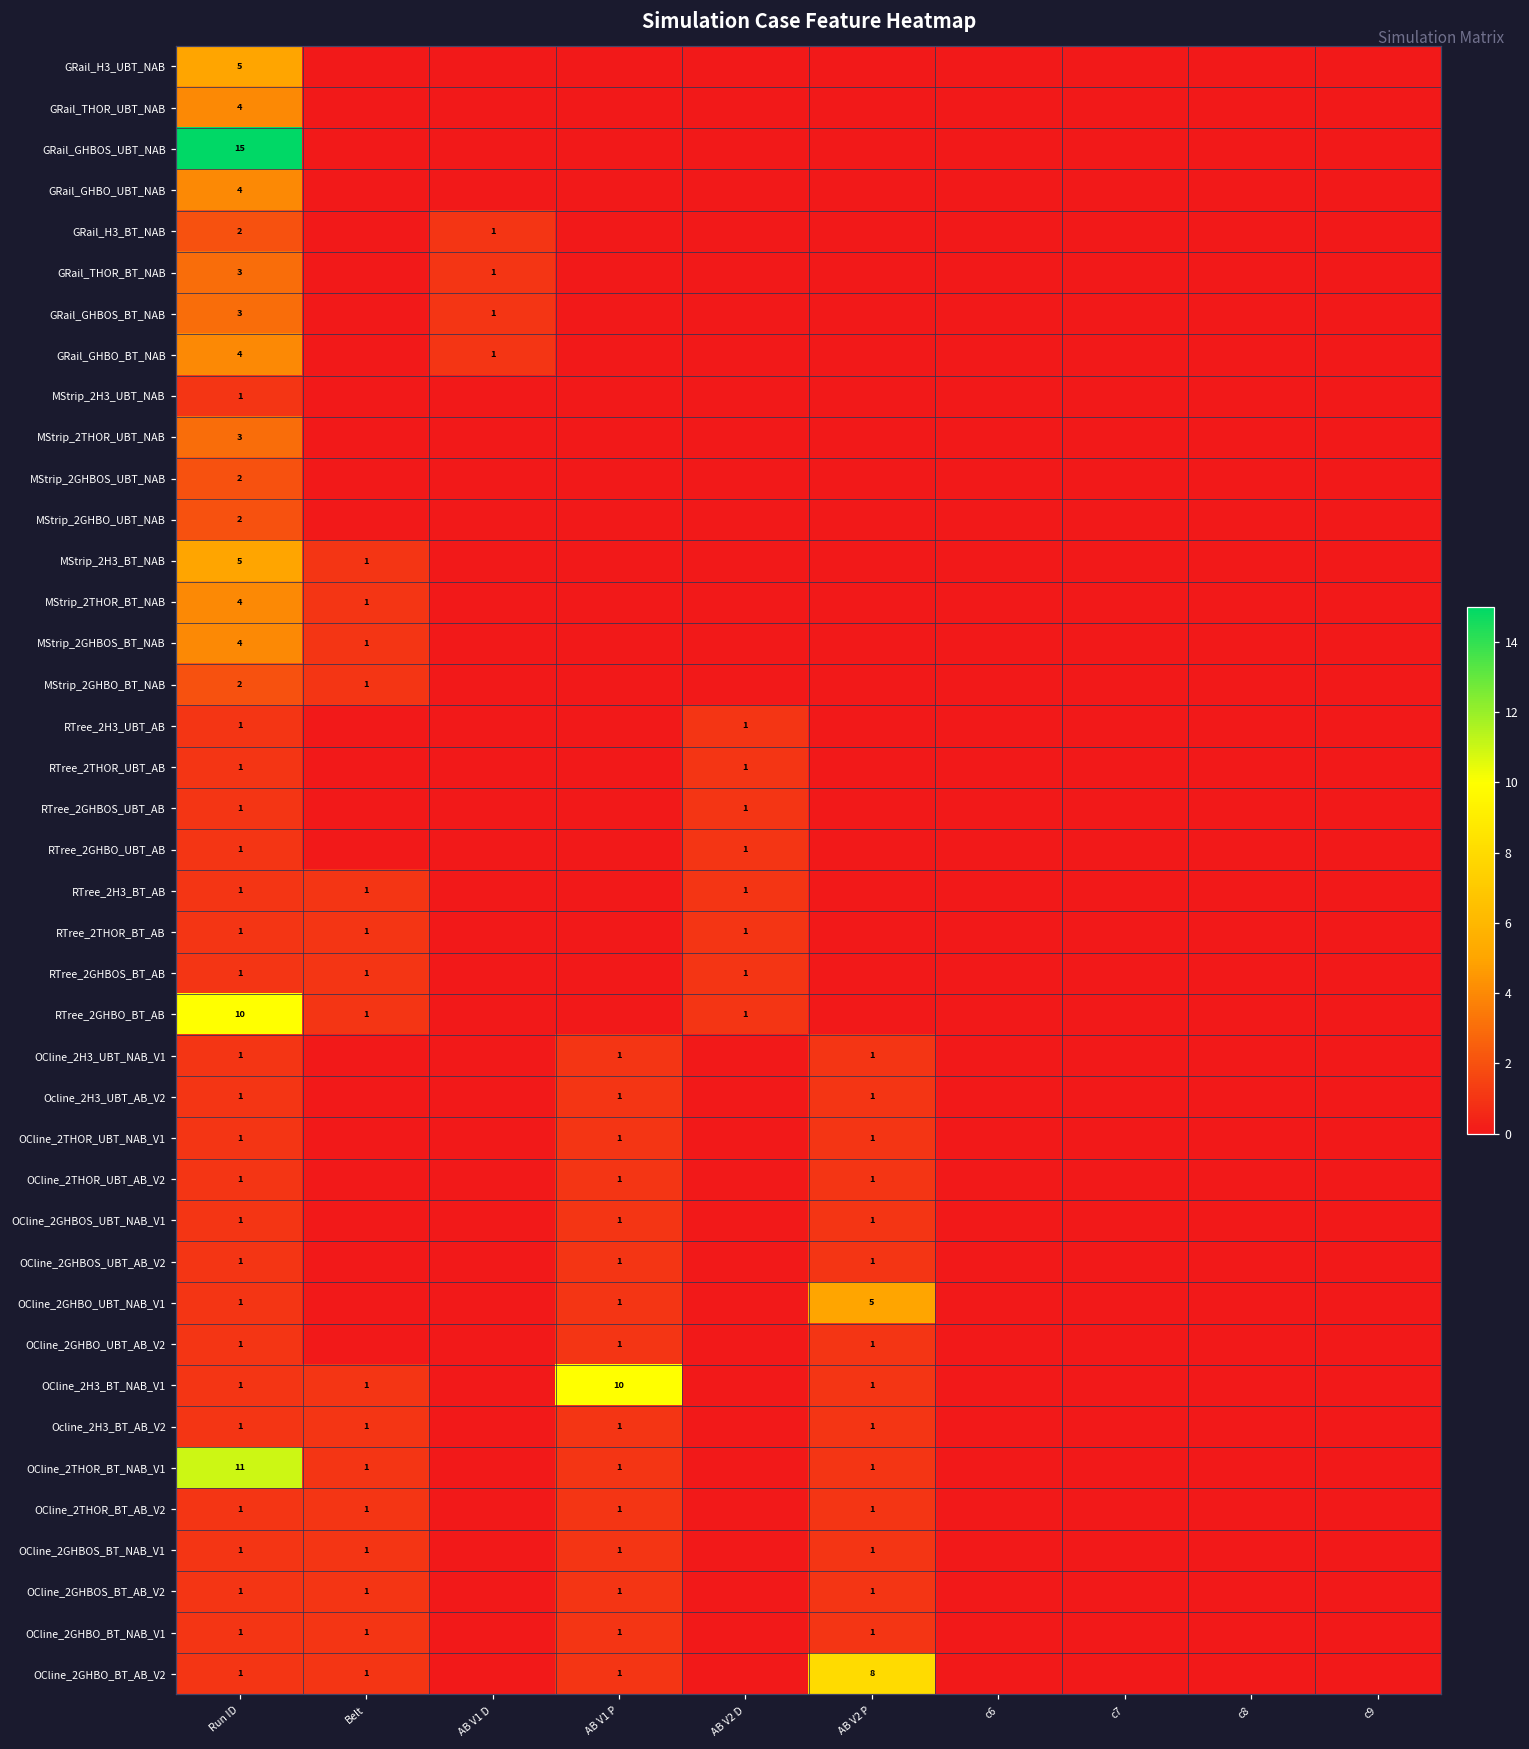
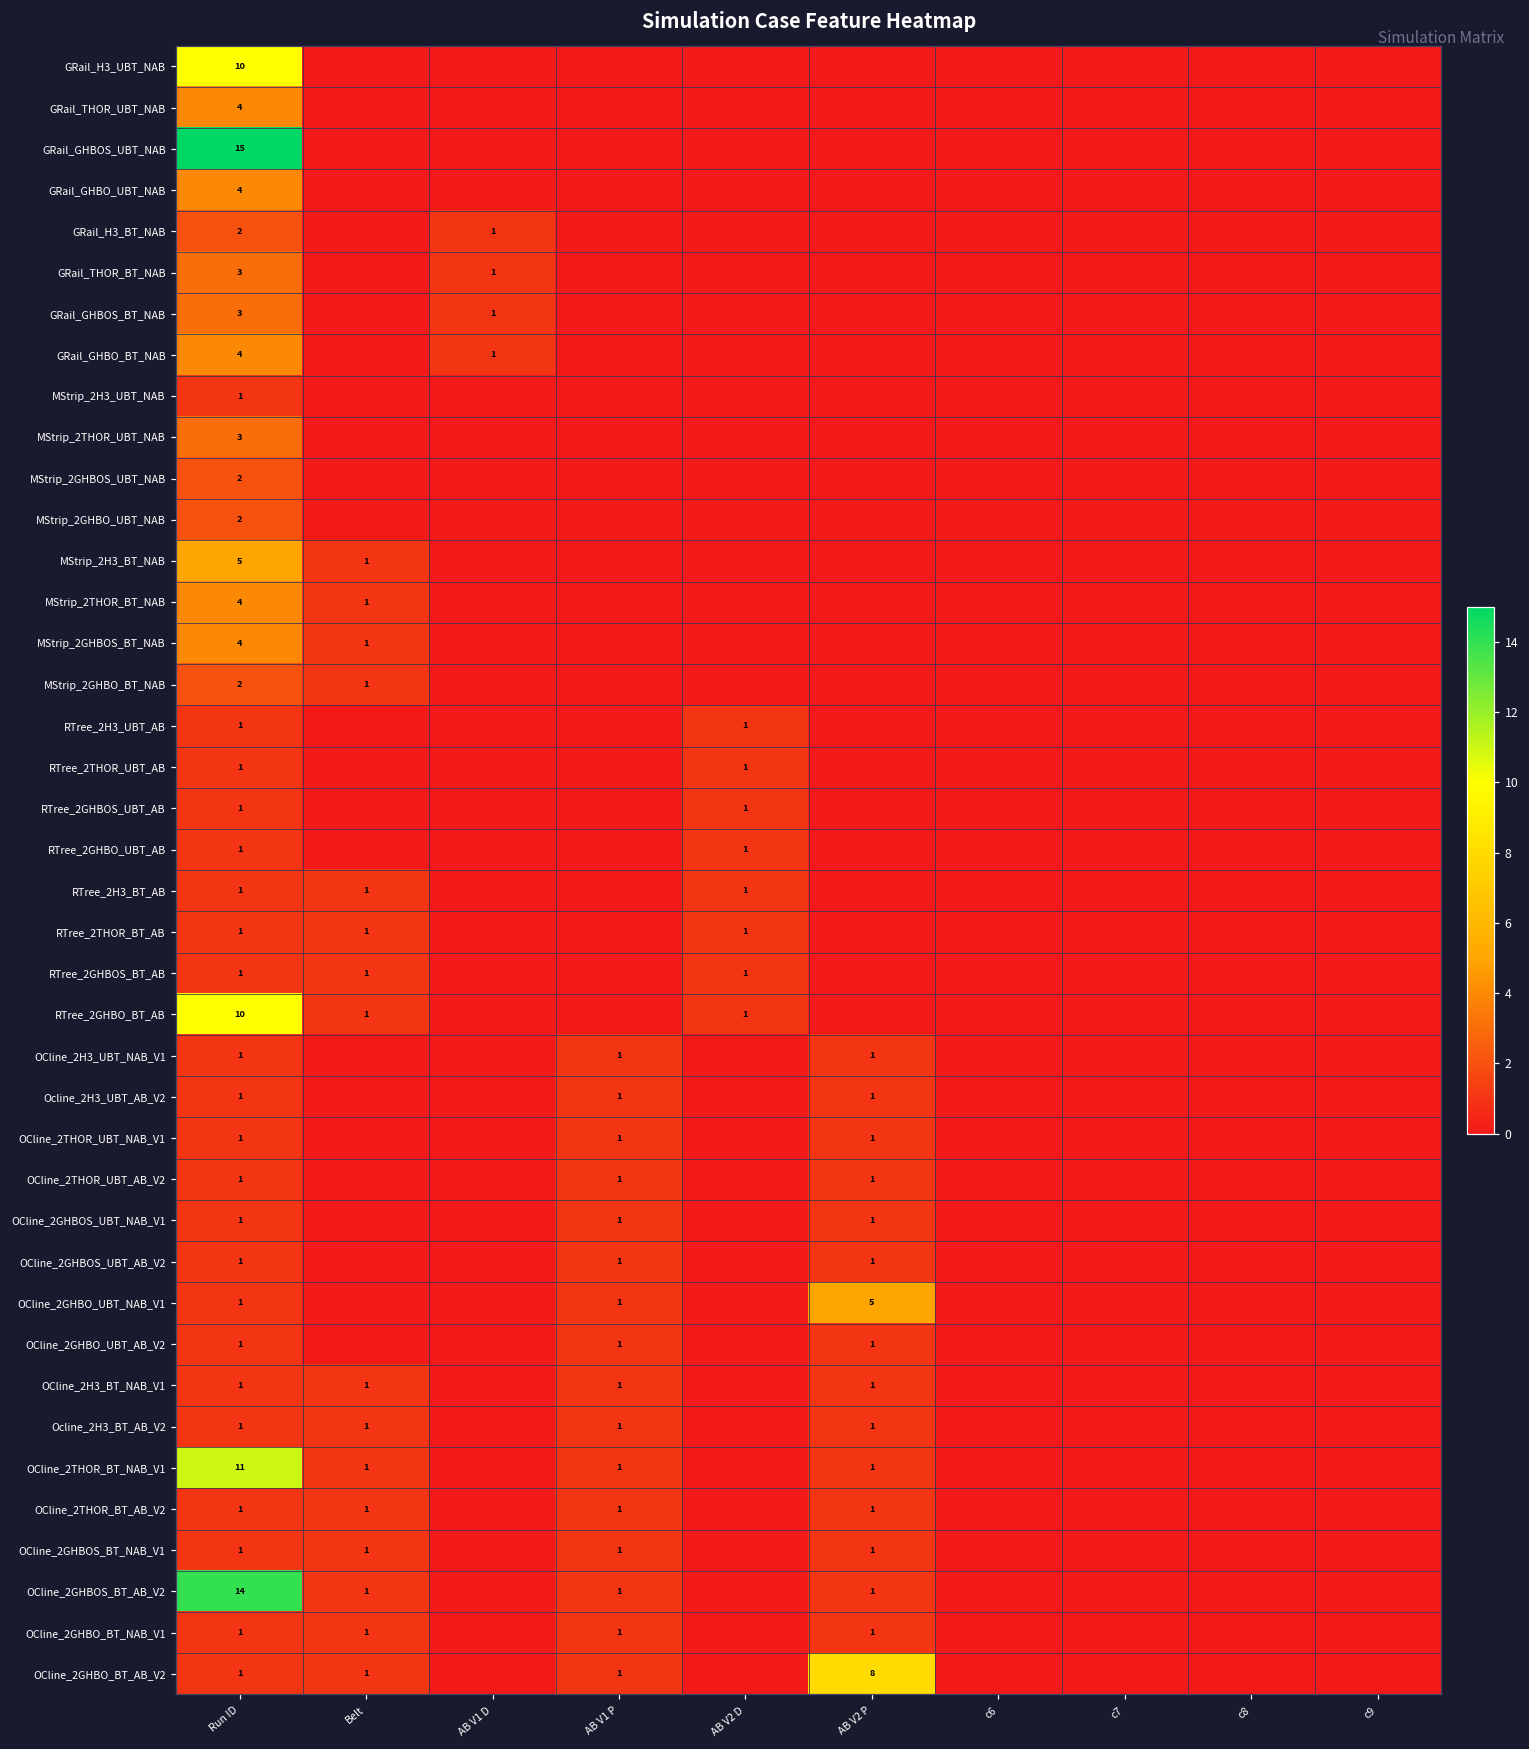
GRail_H3_UBT_NAB, Run ID: 5 -> 10
OCline_2H3_BT_NAB_V1, AB V1 P: 10 -> 1
OCline_2GHBOS_BT_AB_V2, Run ID: 1 -> 14
